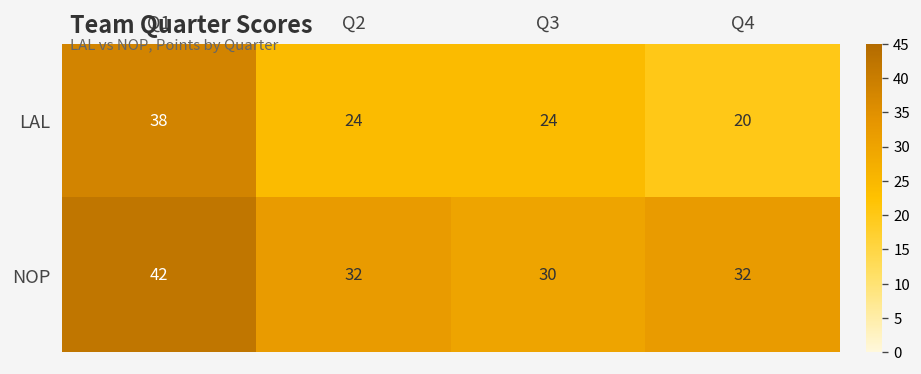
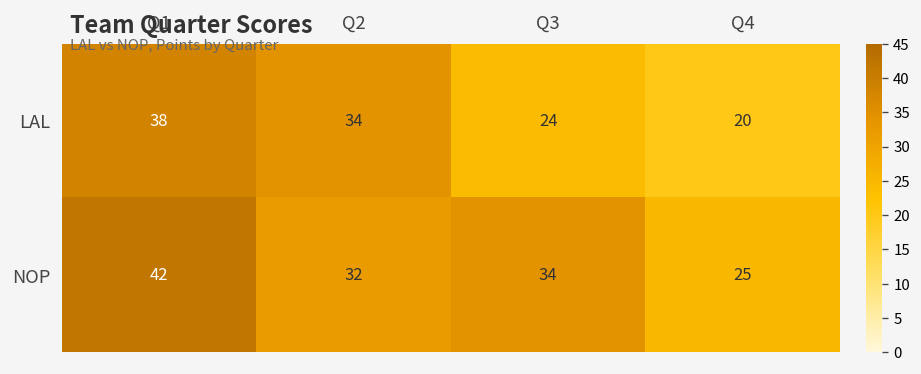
LAL, Q2: 24 -> 34
NOP, Q3: 30 -> 34
NOP, Q4: 32 -> 25
